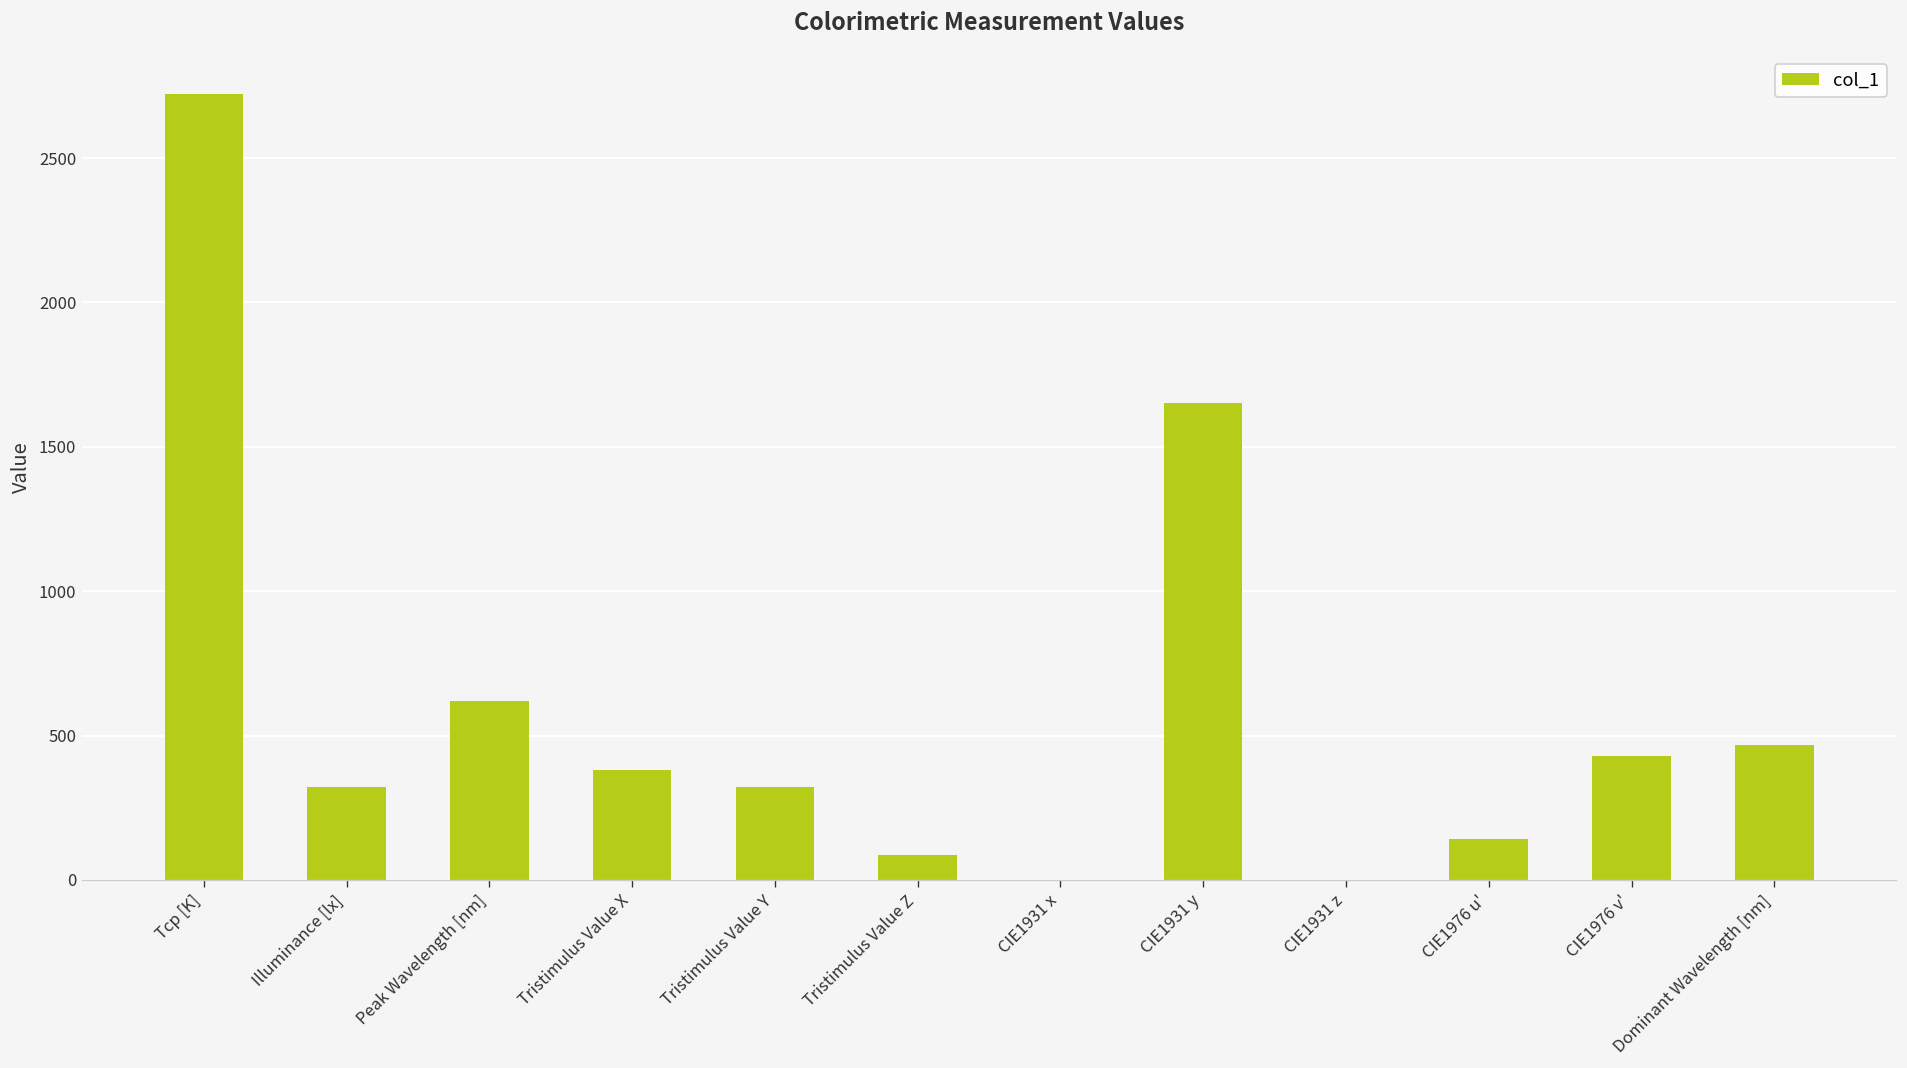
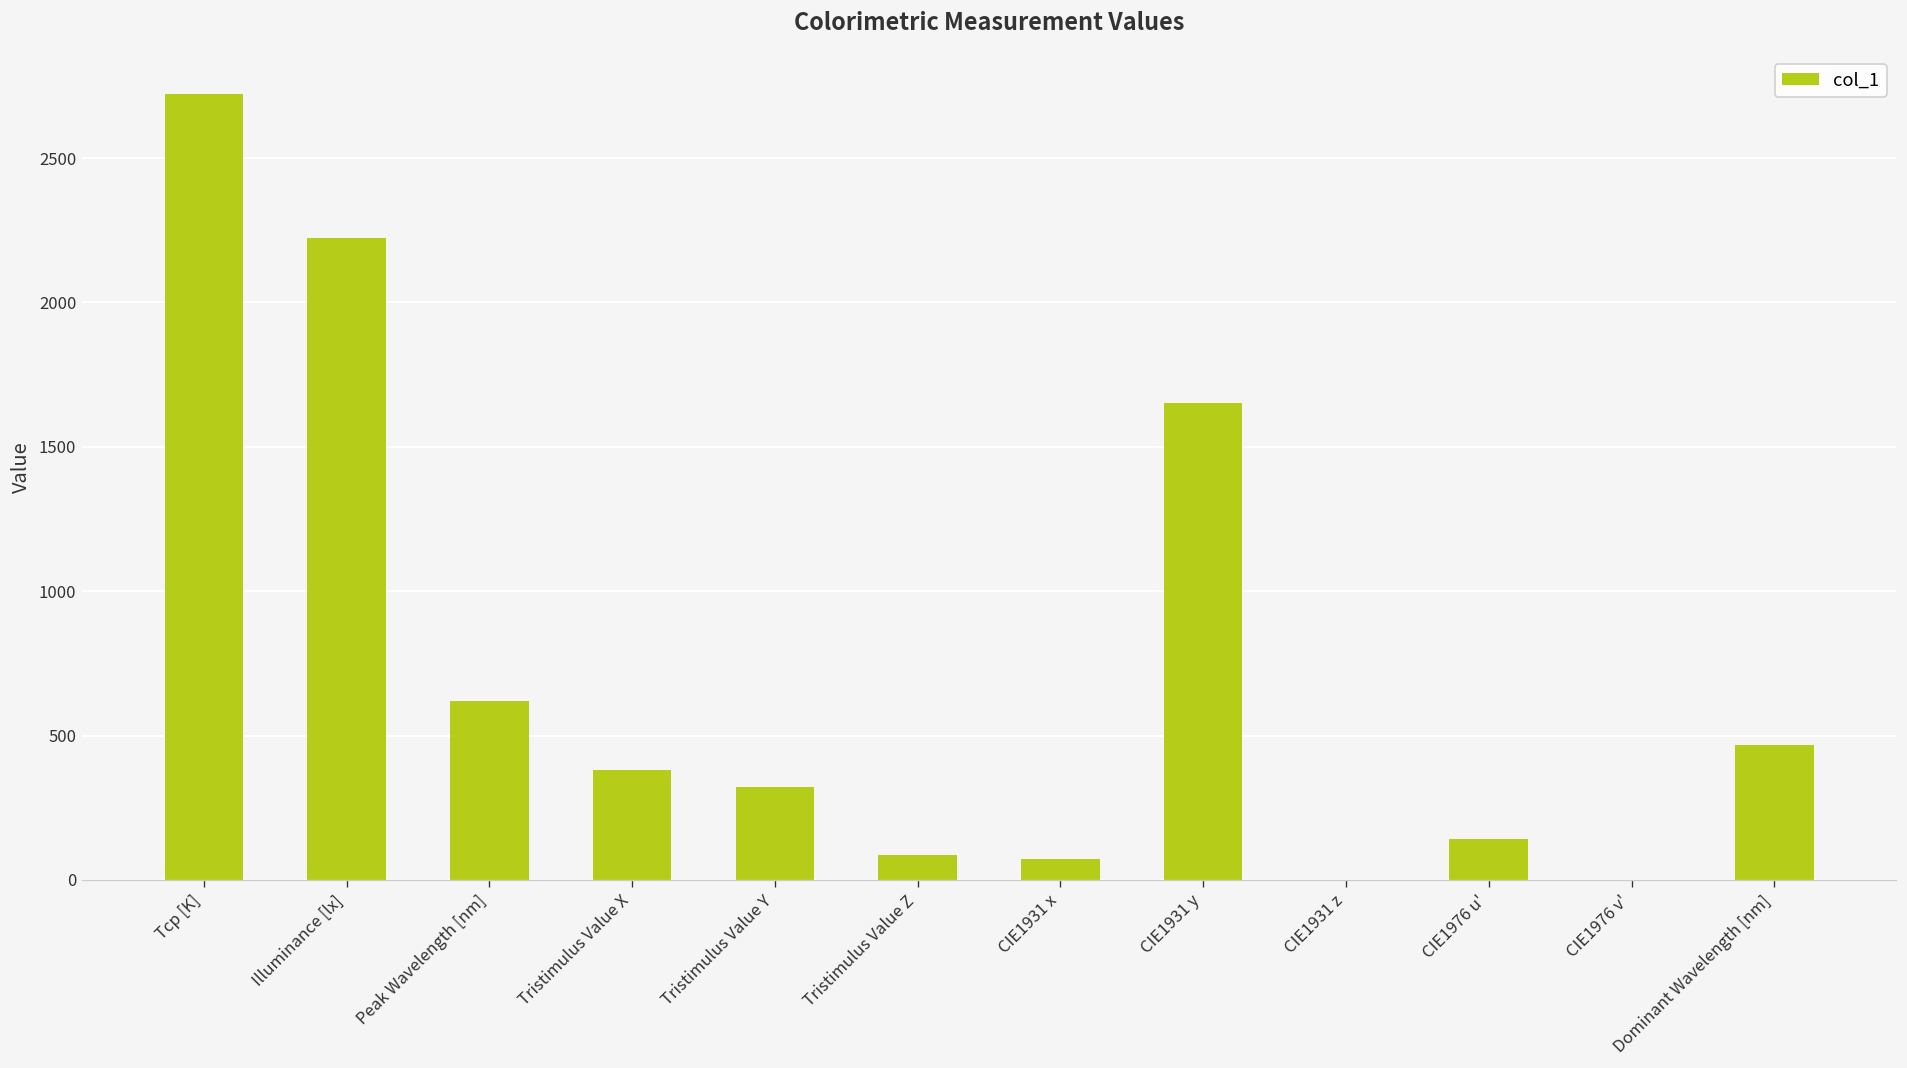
Illuminance [lx]: 320 -> 2220
CIE1931 x: 0 -> 70
CIE1976 v': 430 -> 0
